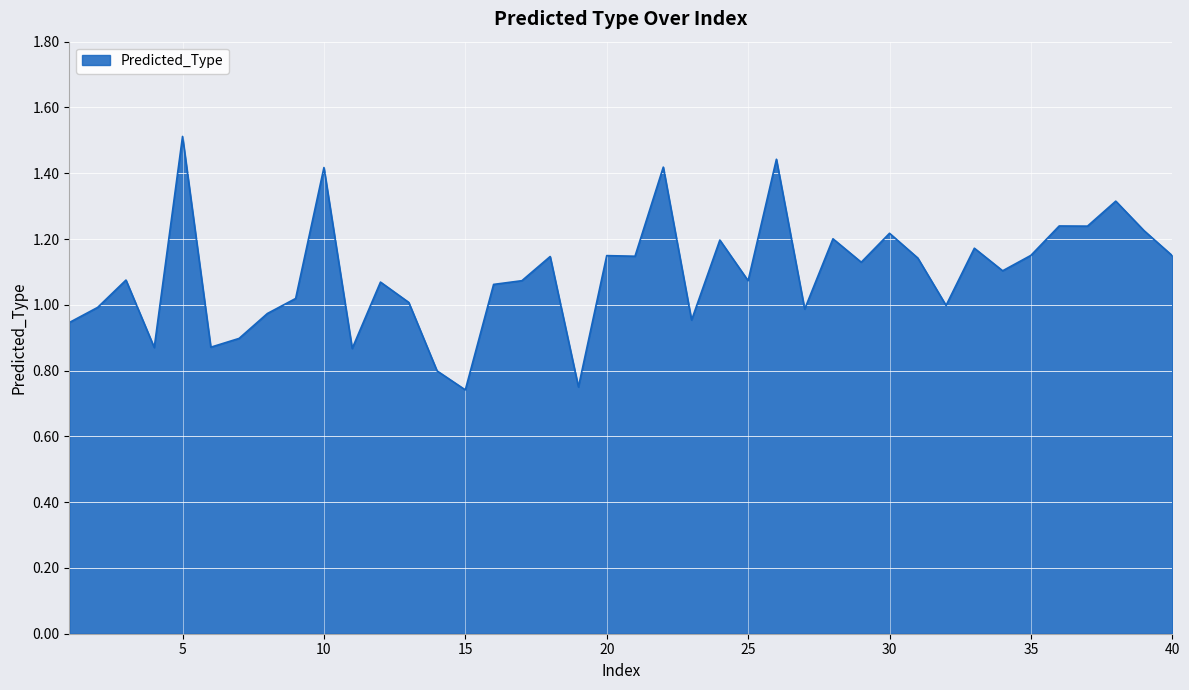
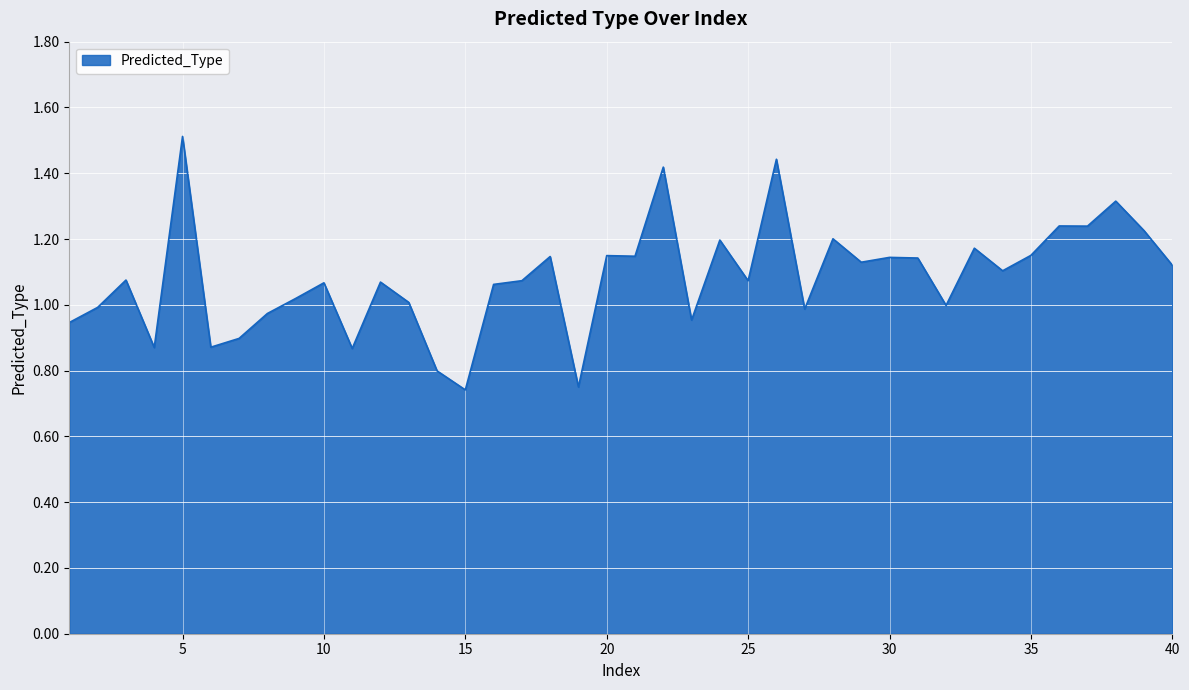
10: 1.42 -> 1.07
30: 1.22 -> 1.14
40: 1.15 -> 1.12
